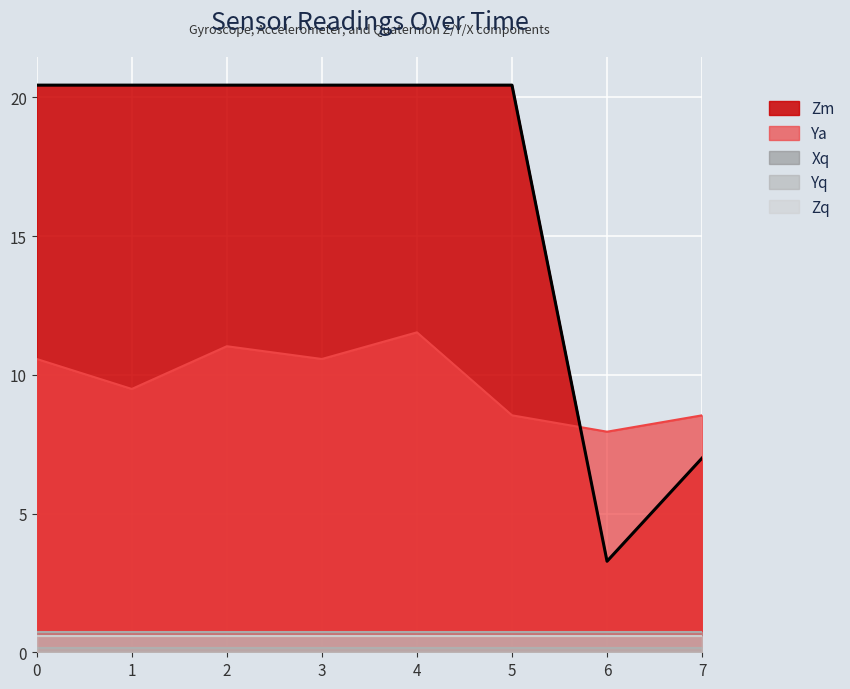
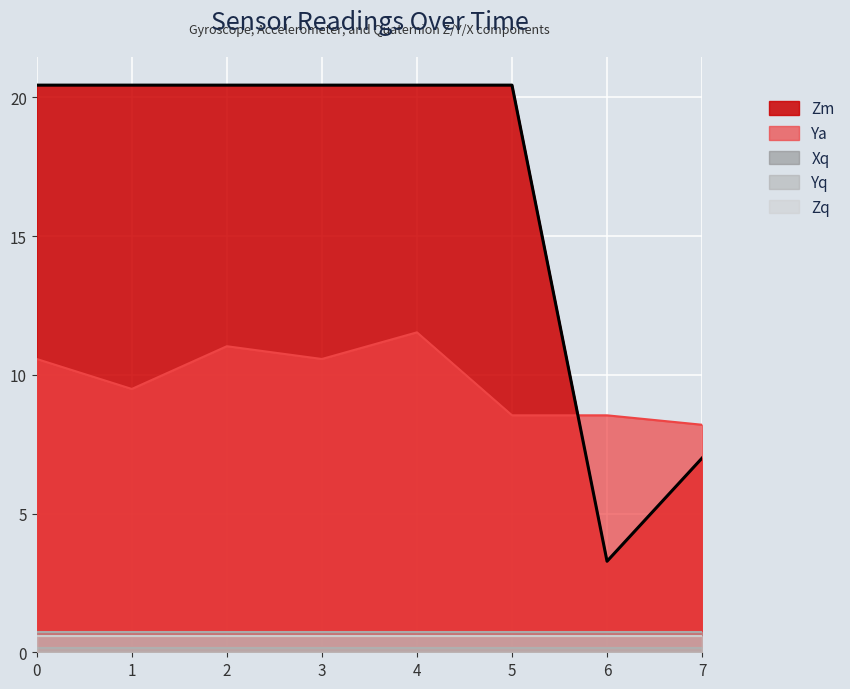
Ya, 6: 8.0 -> 8.5
Ya, 7: 8.5 -> 8.2
